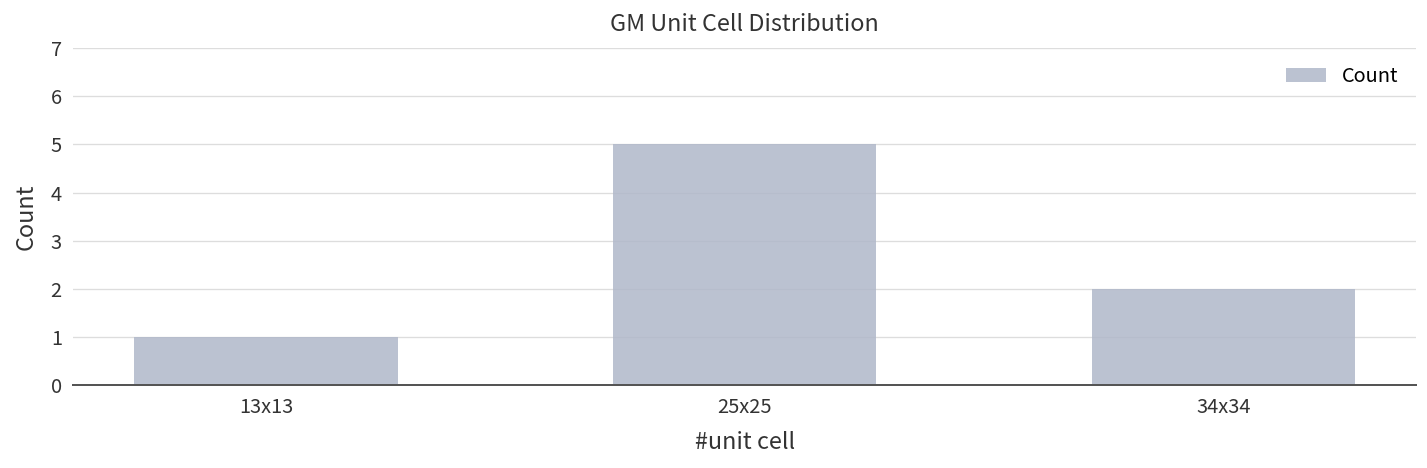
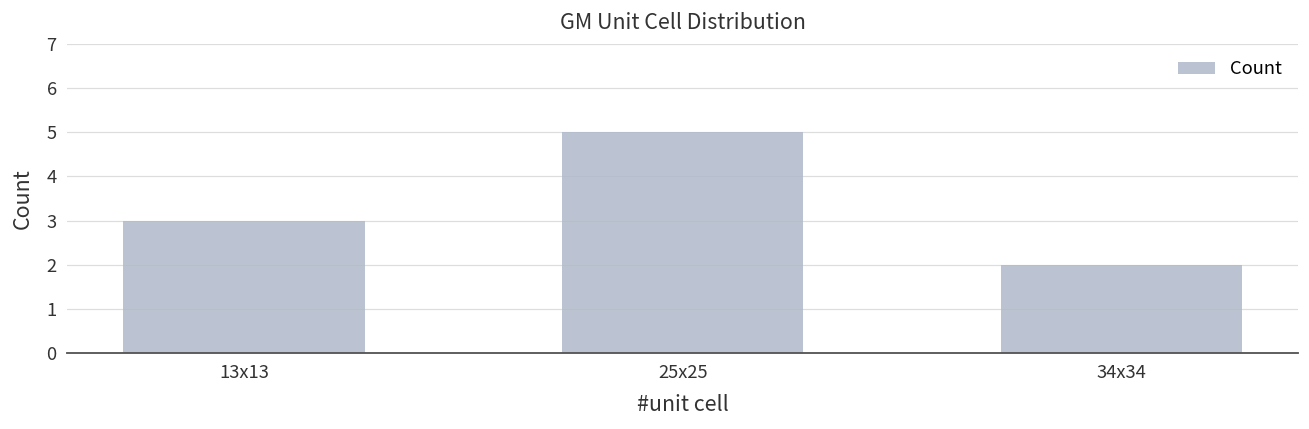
13x13: 1 -> 3
